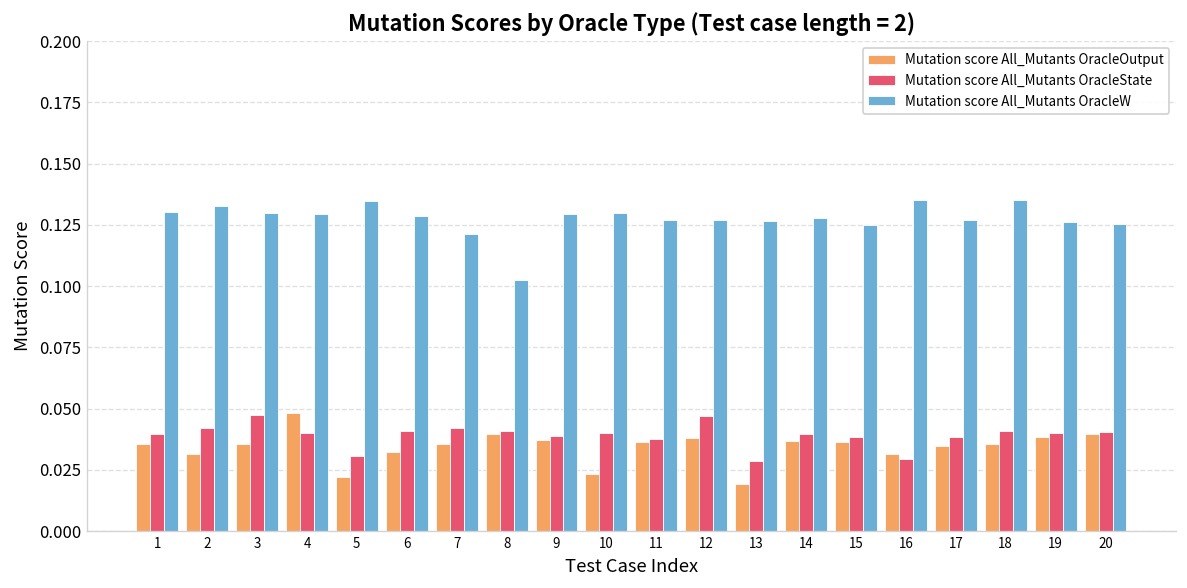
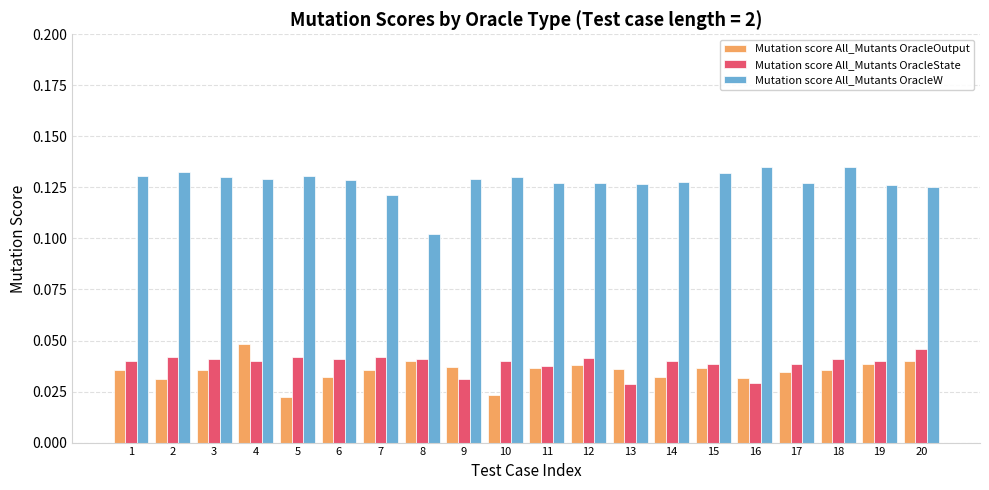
Mutation score All_Mutants OracleState, 3: 0.048 -> 0.041
Mutation score All_Mutants OracleState, 5: 0.030 -> 0.042
Mutation score All_Mutants OracleW, 5: 0.135 -> 0.130
Mutation score All_Mutants OracleState, 9: 0.039 -> 0.031
Mutation score All_Mutants OracleState, 12: 0.047 -> 0.041
Mutation score All_Mutants OracleOutput, 13: 0.019 -> 0.036
Mutation score All_Mutants OracleOutput, 14: 0.037 -> 0.032
Mutation score All_Mutants OracleW, 15: 0.125 -> 0.132
Mutation score All_Mutants OracleState, 20: 0.041 -> 0.046
